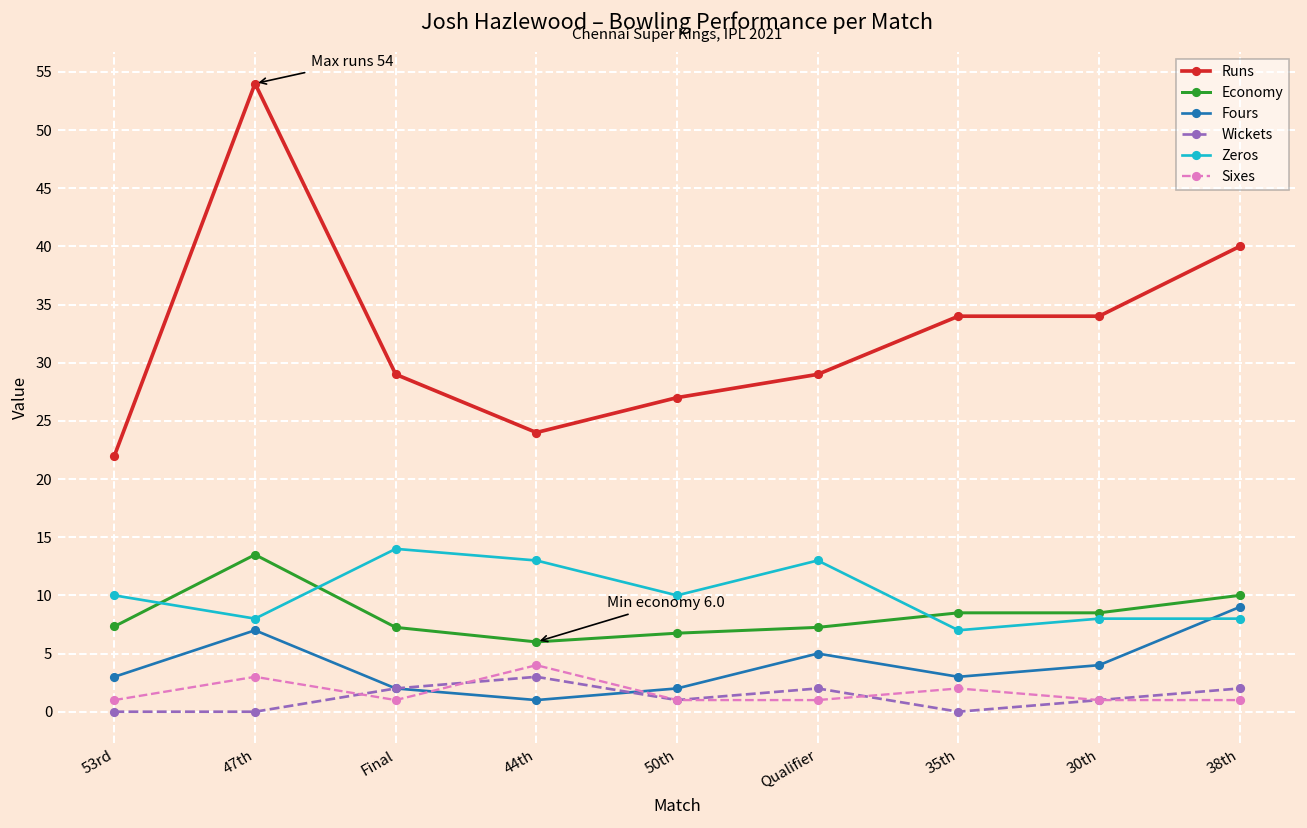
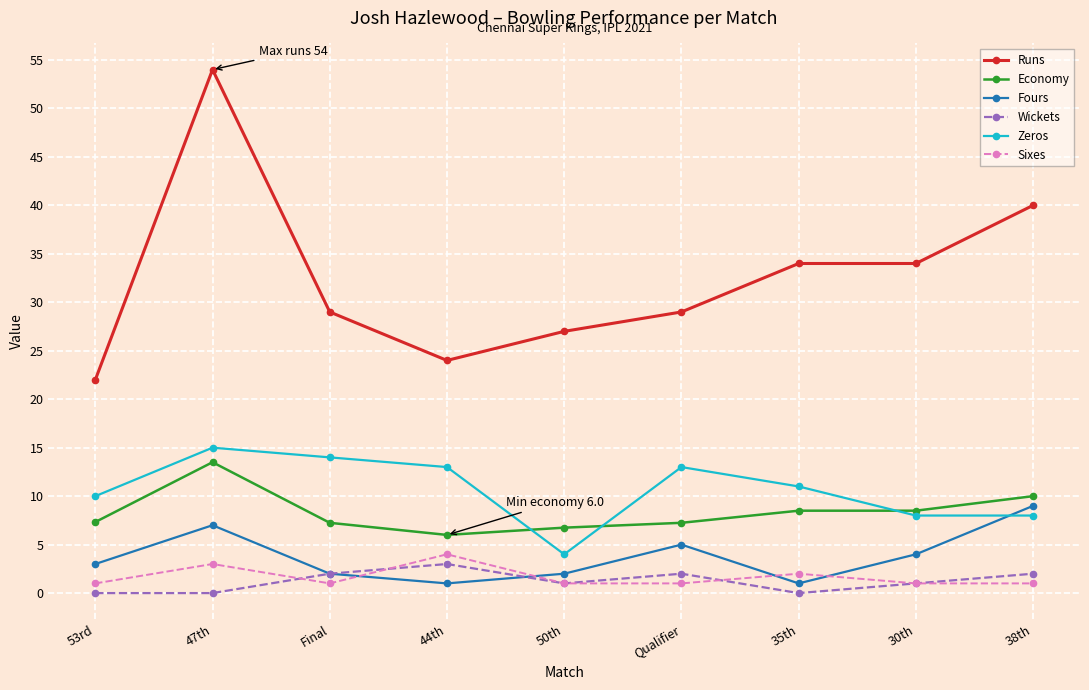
Zeros, 47th: 8 -> 15
Zeros, 50th: 10 -> 4
Fours, 35th: 3 -> 1
Zeros, 35th: 7 -> 11
